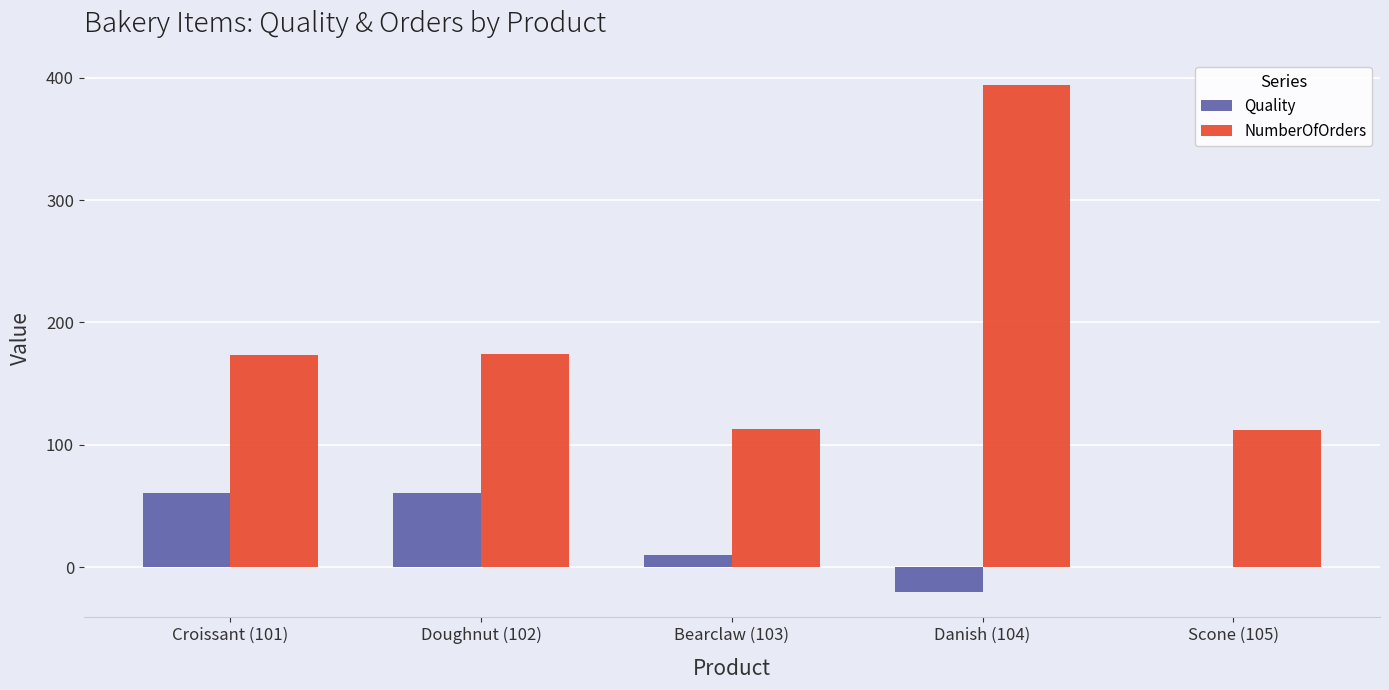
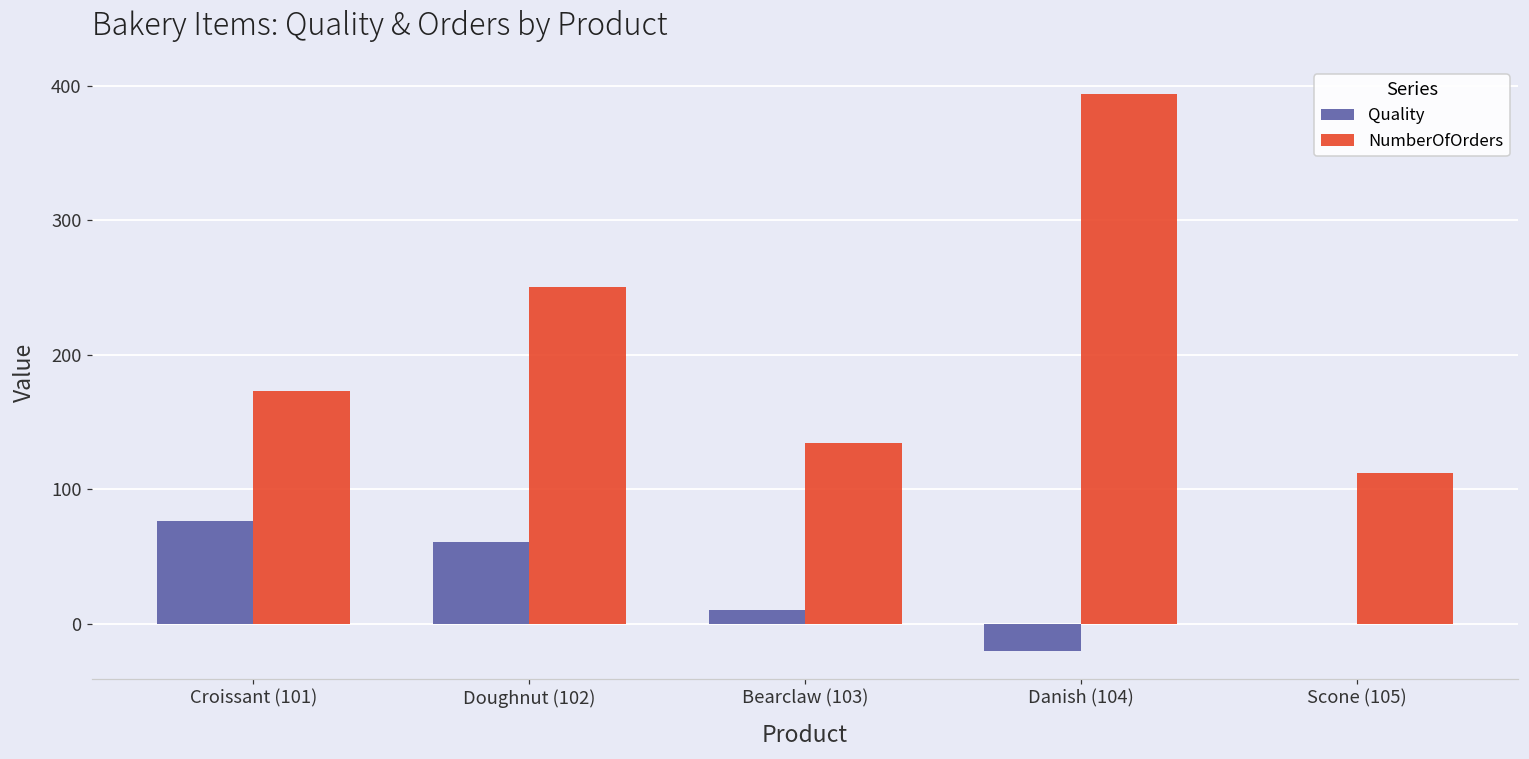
Quality, Croissant (101): 60 -> 76
NumberOfOrders, Doughnut (102): 174 -> 250
NumberOfOrders, Bearclaw (103): 113 -> 134
